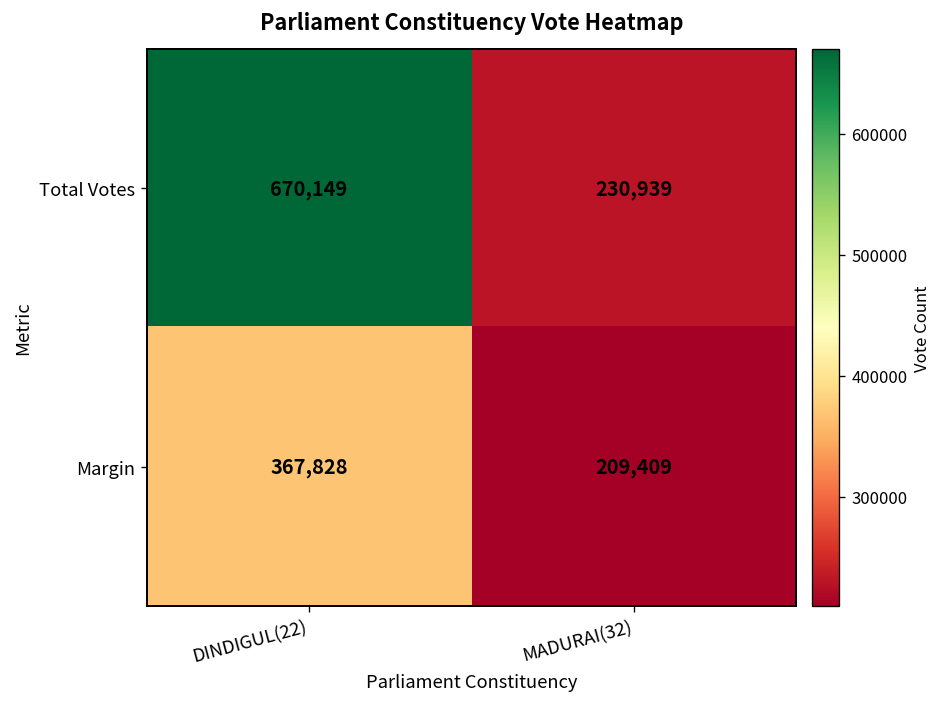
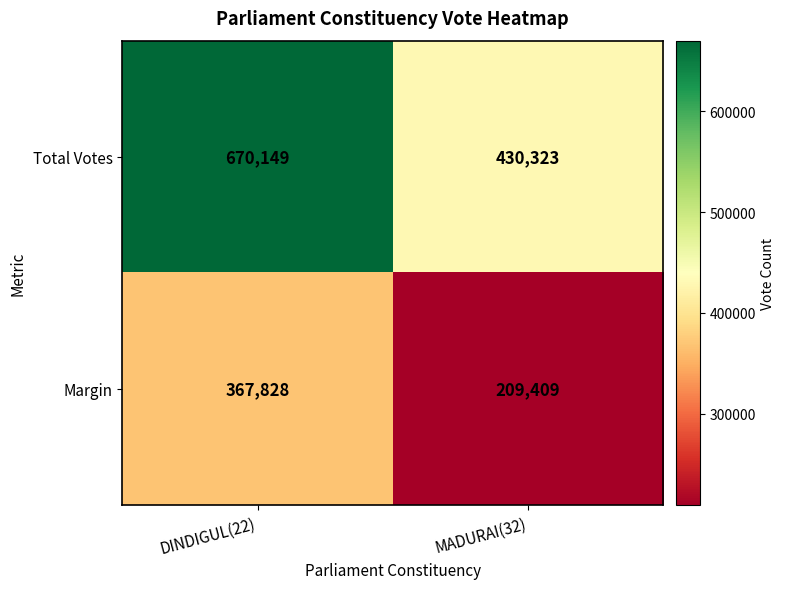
Total Votes, MADURAI(32): 230,939 -> 430,323
